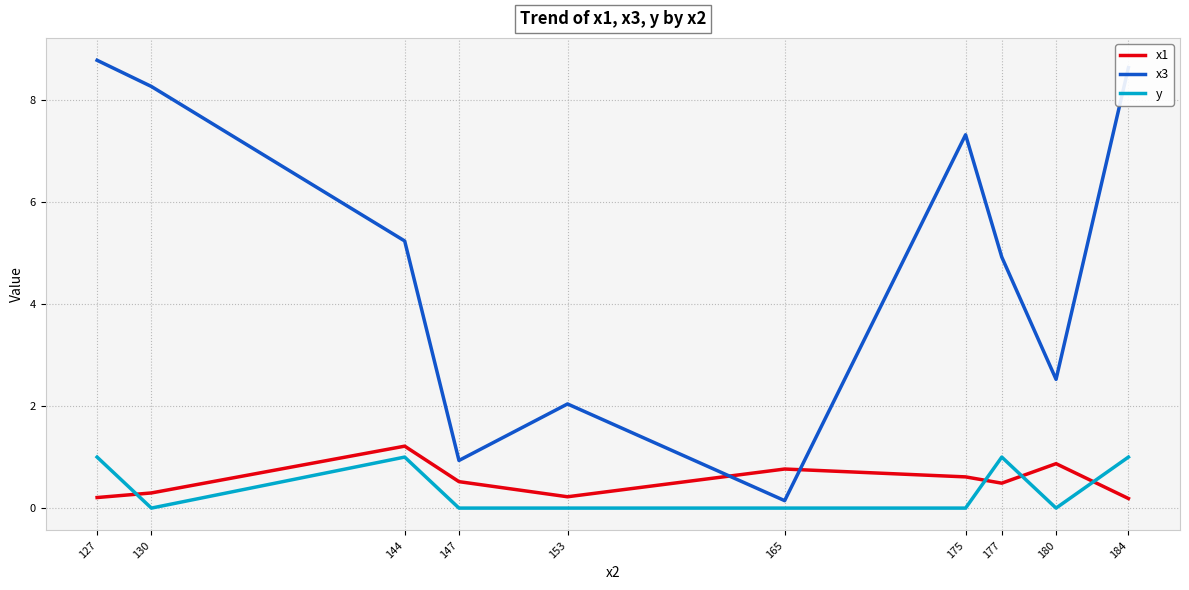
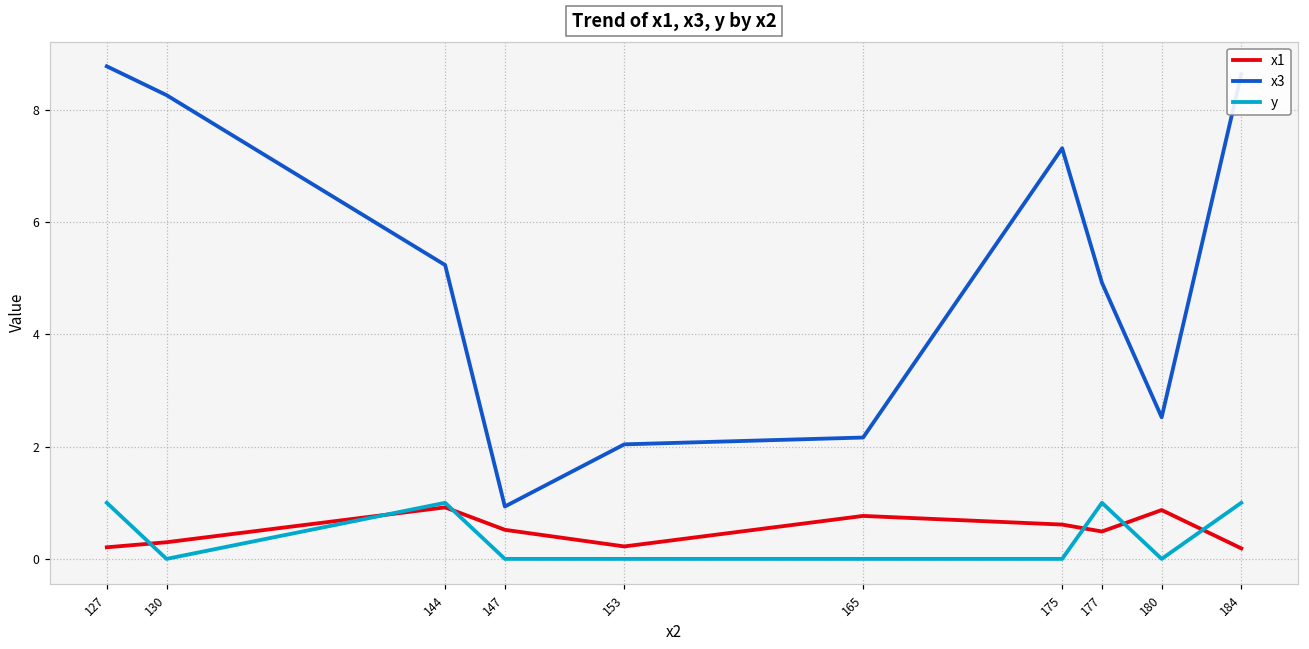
x1, 144: 1.2 -> 0.9
x3, 165: 0.1 -> 2.2
